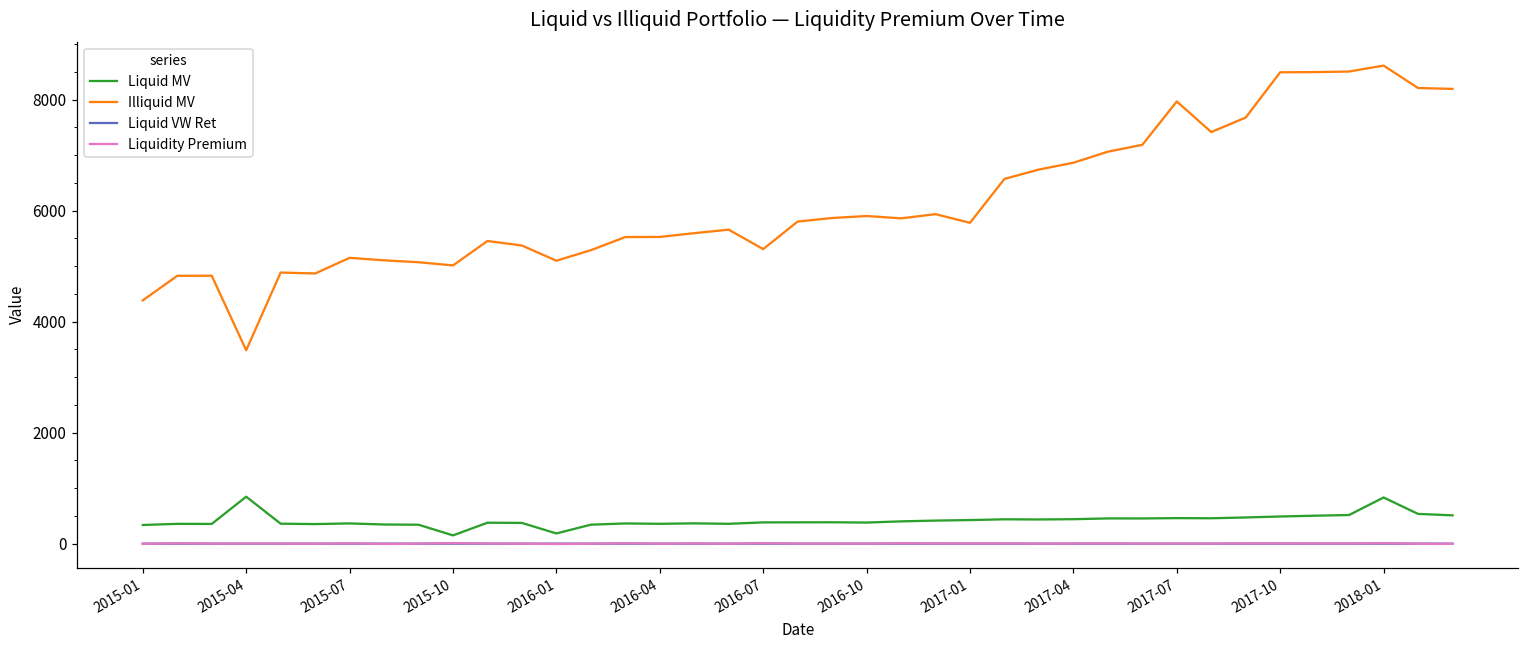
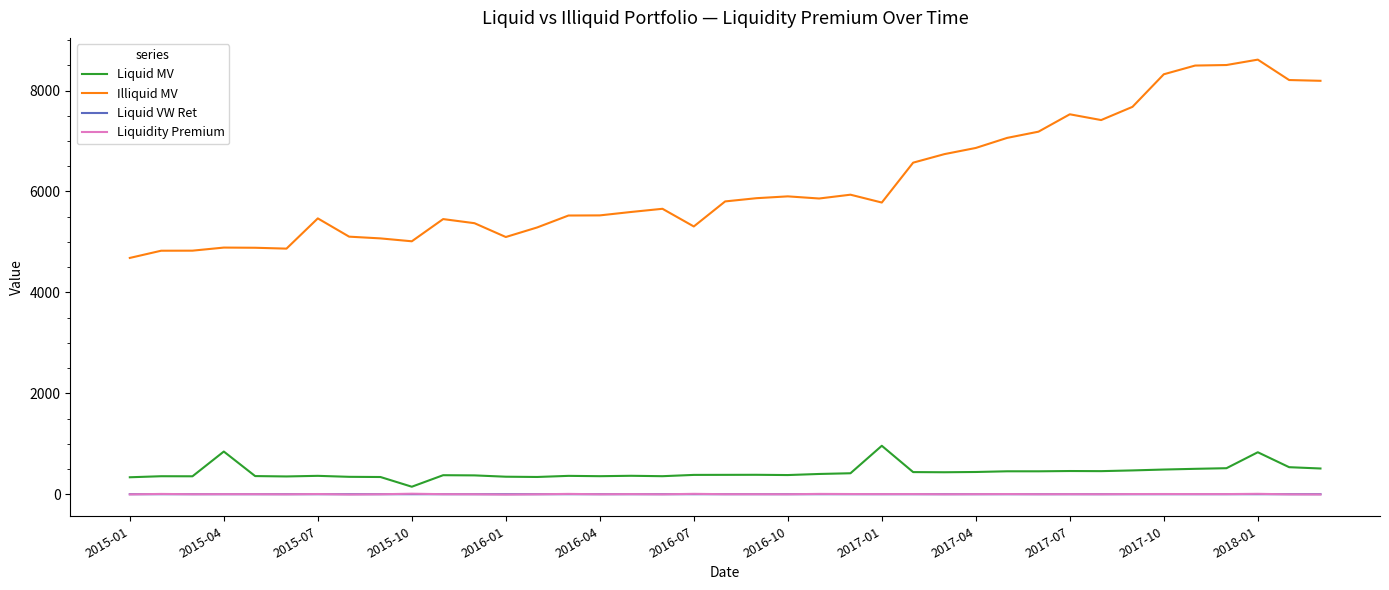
Illiquid MV, 2015-01: 4400 -> 4700
Illiquid MV, 2015-04: 3500 -> 4900
Illiquid MV, 2015-07: 5100 -> 5500
Liquid MV, 2016-01: 200 -> 300
Liquid MV, 2017-01: 400 -> 1000
Illiquid MV, 2017-07: 8000 -> 7500
Illiquid MV, 2017-10: 8500 -> 8300
